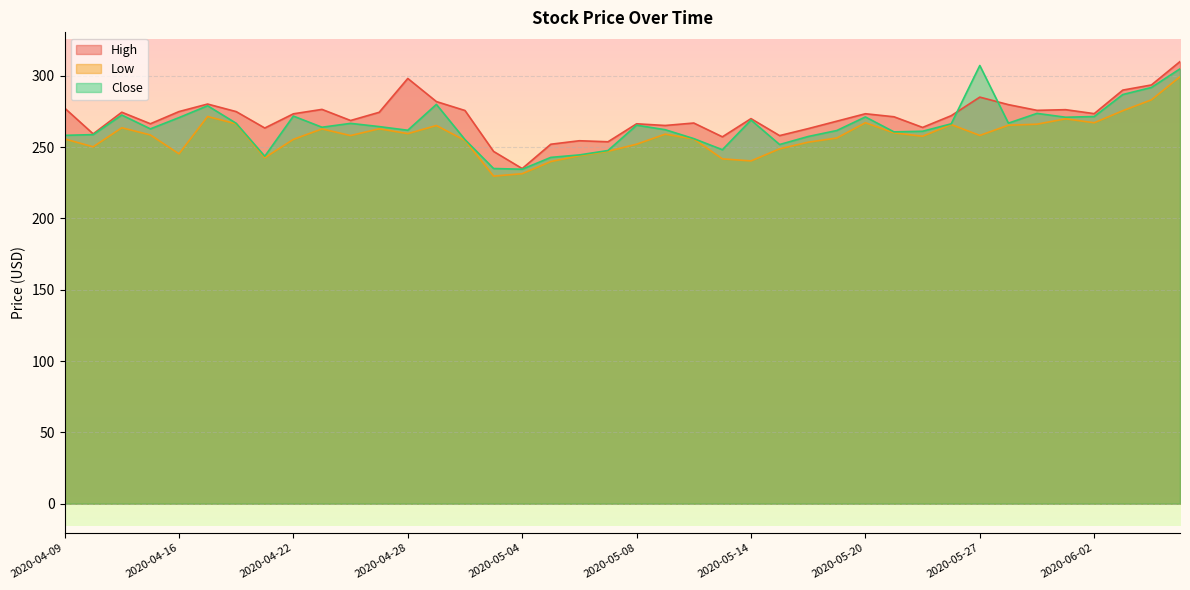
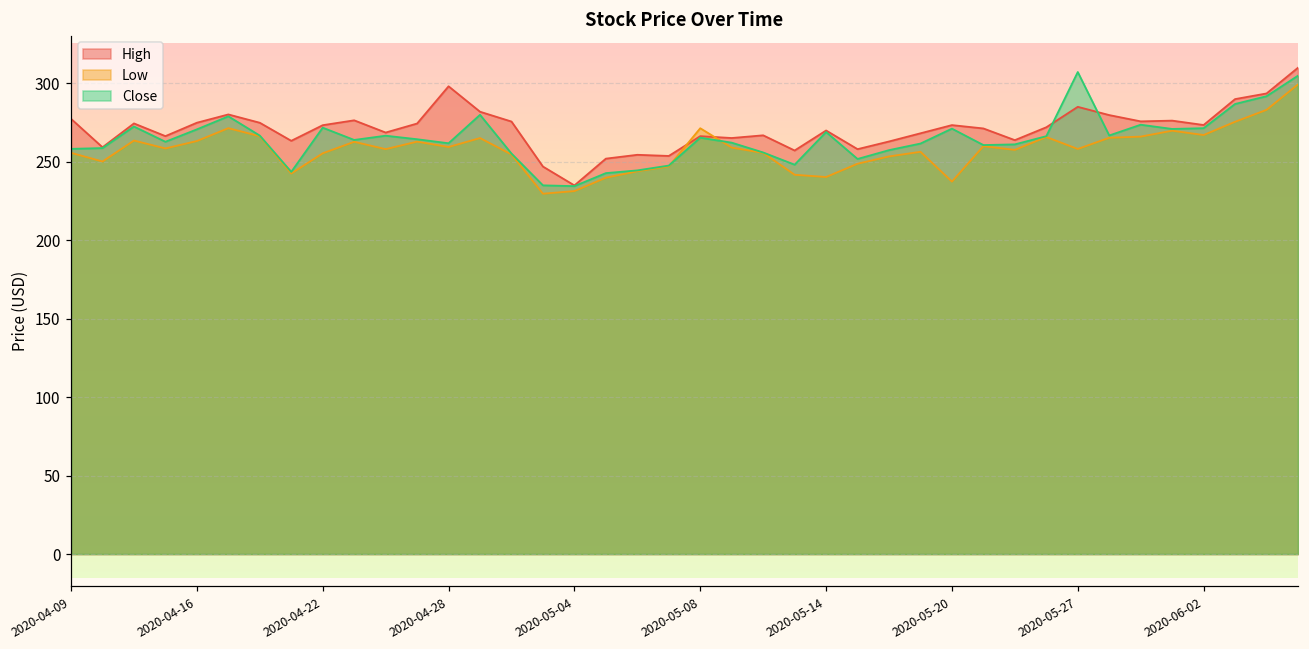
Low, 2020-04-16: 245 -> 263
Low, 2020-05-08: 252 -> 271
Low, 2020-05-20: 267 -> 237
